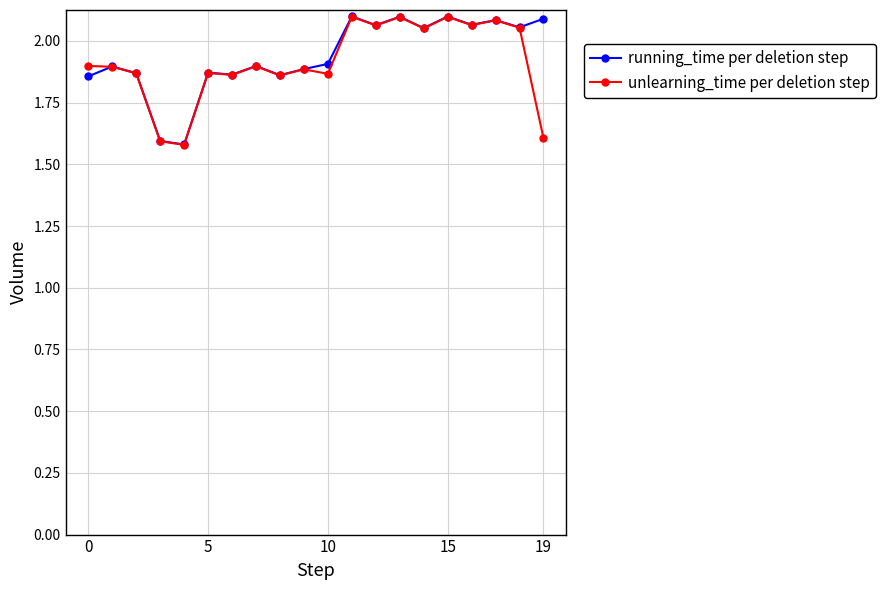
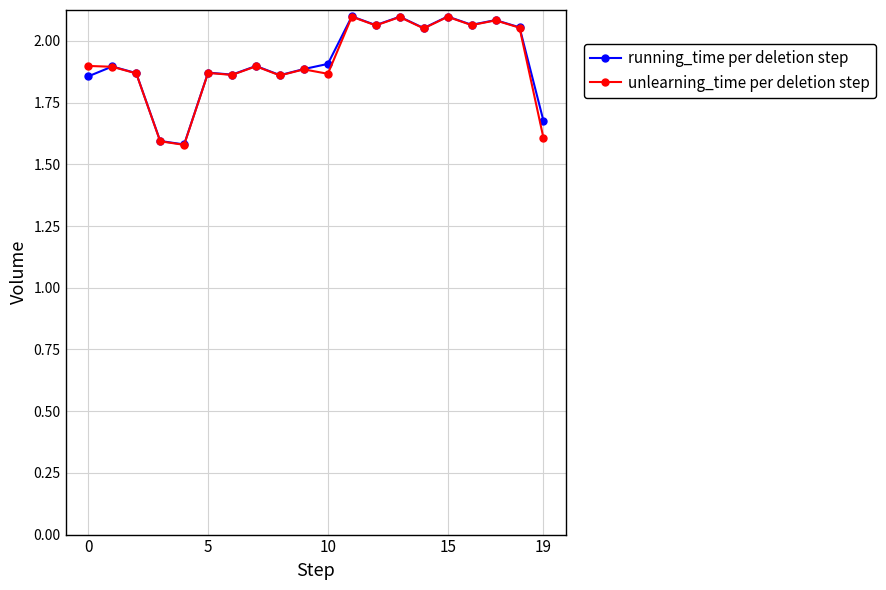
running_time per deletion step, 19: 2.09 -> 1.68
